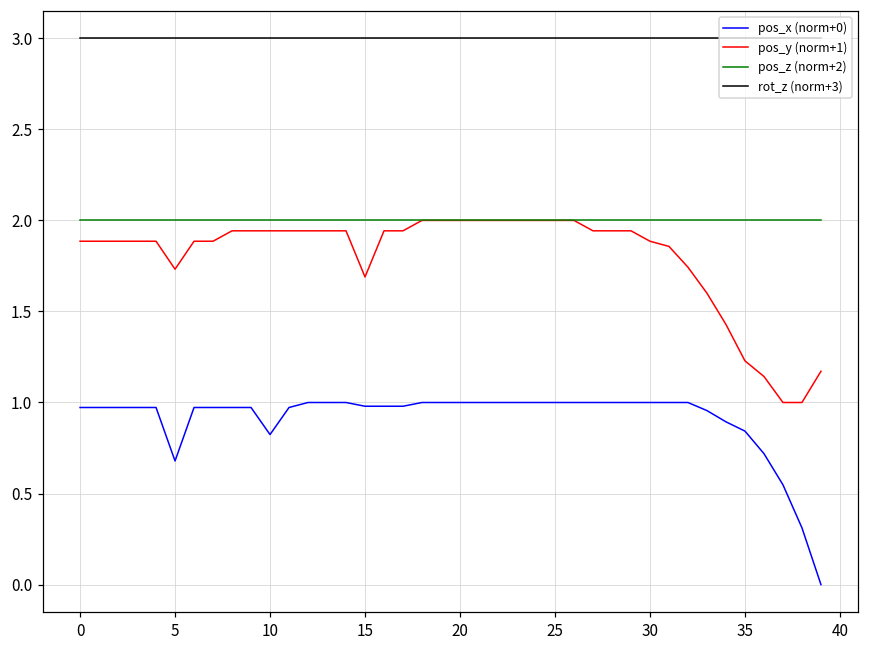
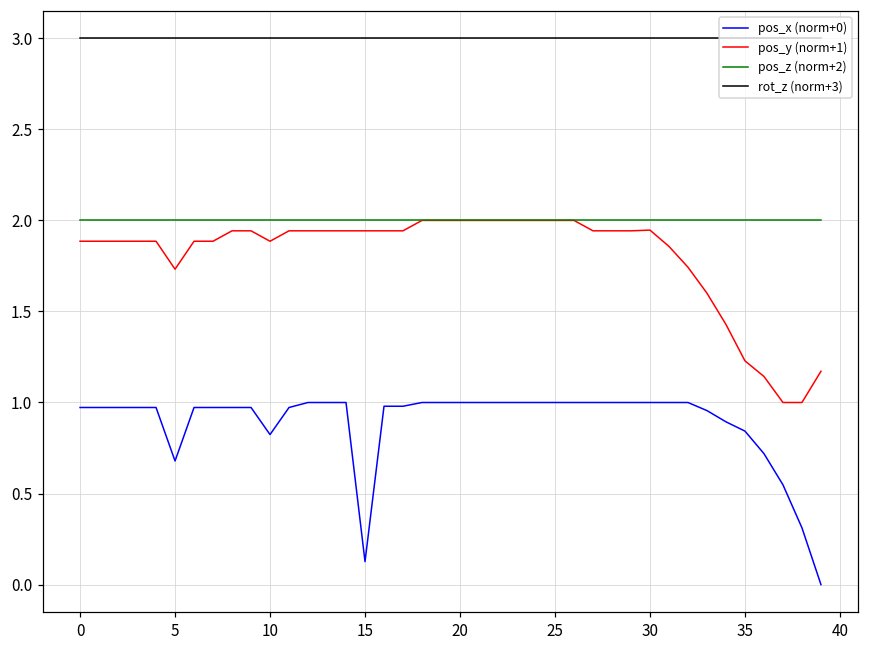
pos_y (norm+1), 10: 1.94 -> 1.89
pos_x (norm+0), 15: 0.98 -> 0.13
pos_y (norm+1), 15: 1.69 -> 1.94
pos_y (norm+1), 30: 1.89 -> 1.95
